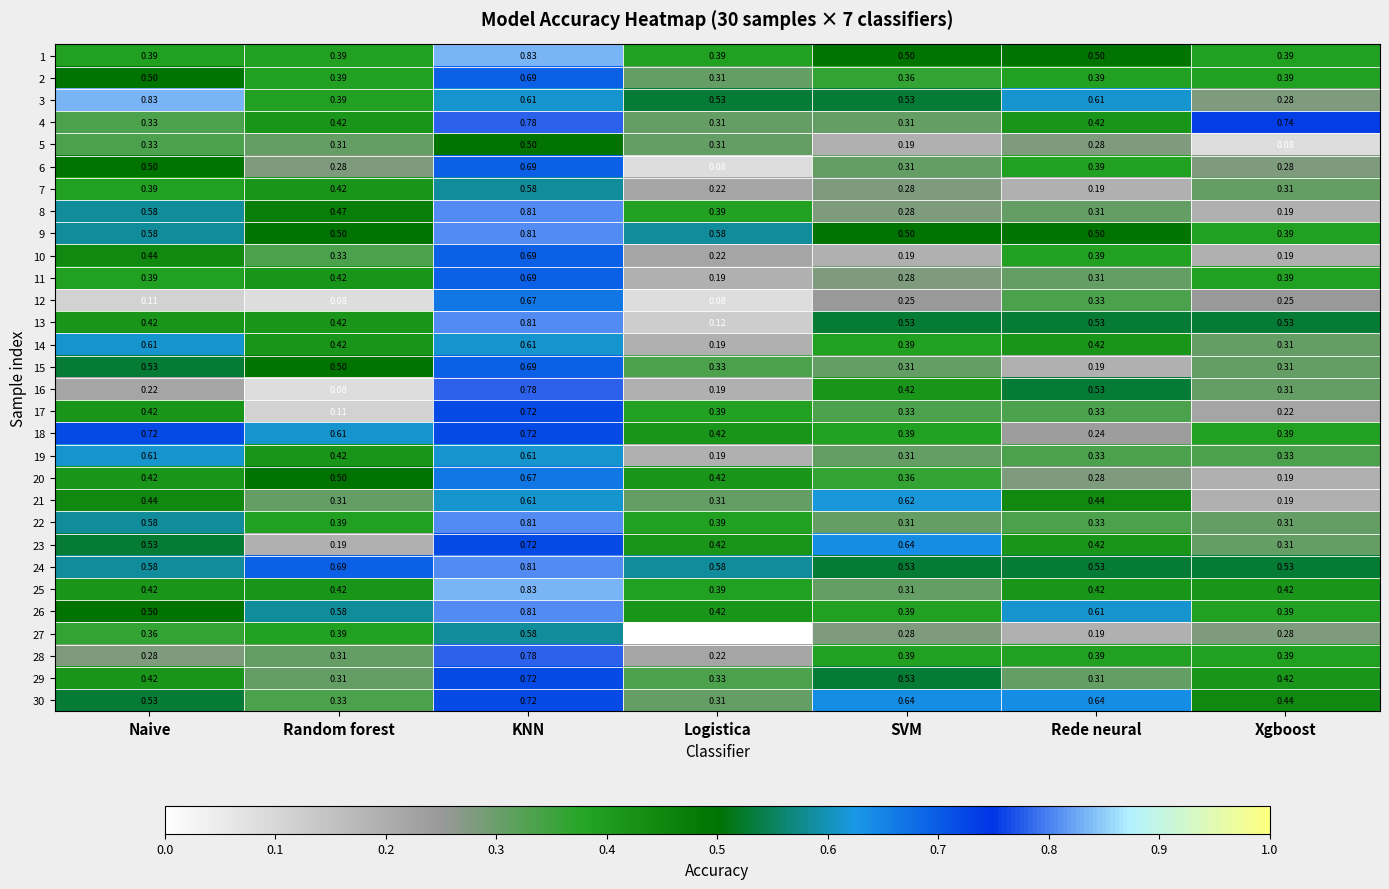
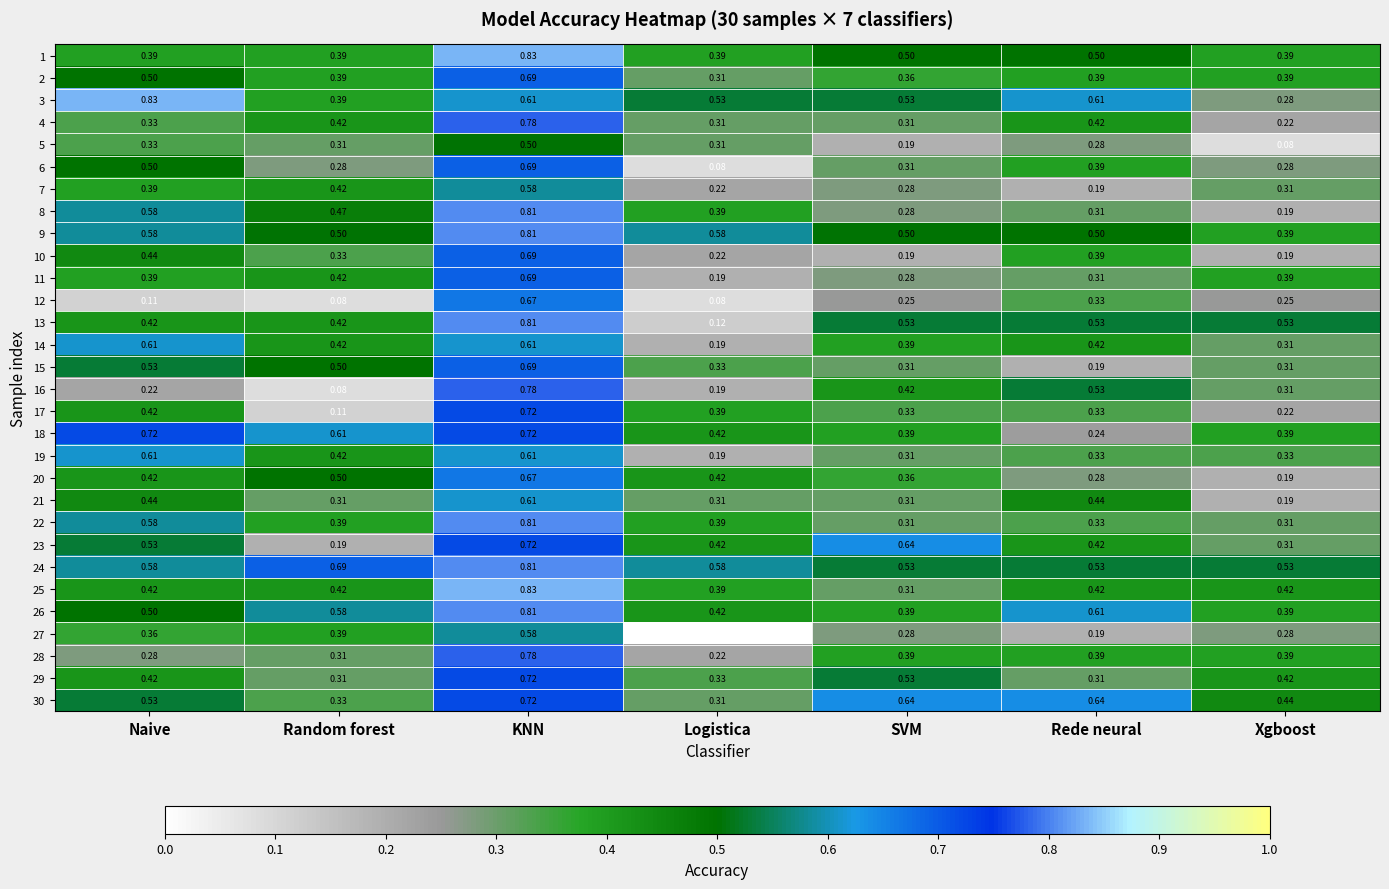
4, Xgboost: 0.74 -> 0.22
21, SVM: 0.62 -> 0.31
